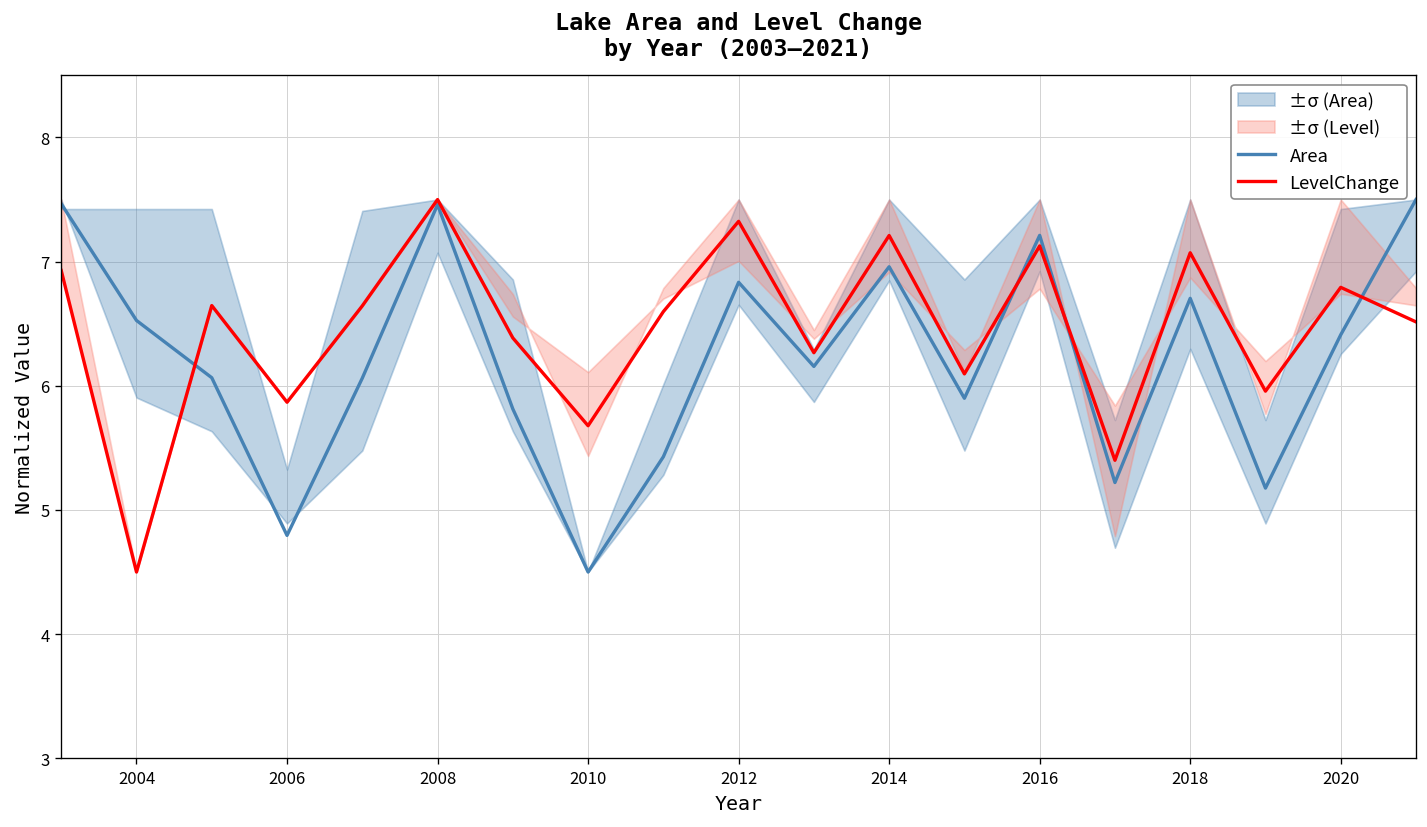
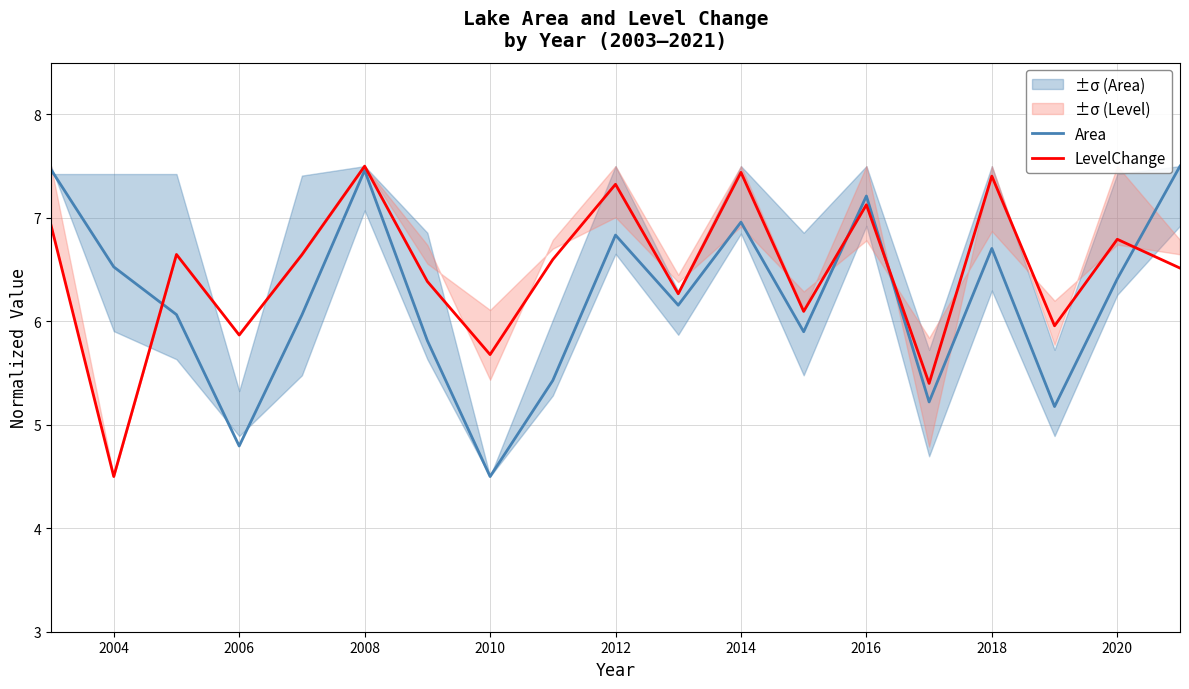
LevelChange, 2014: 7.21 -> 7.44
LevelChange, 2018: 7.07 -> 7.40
